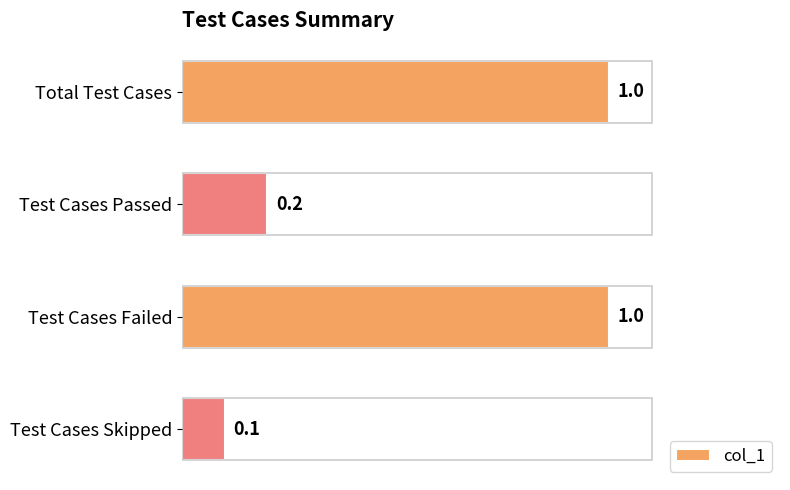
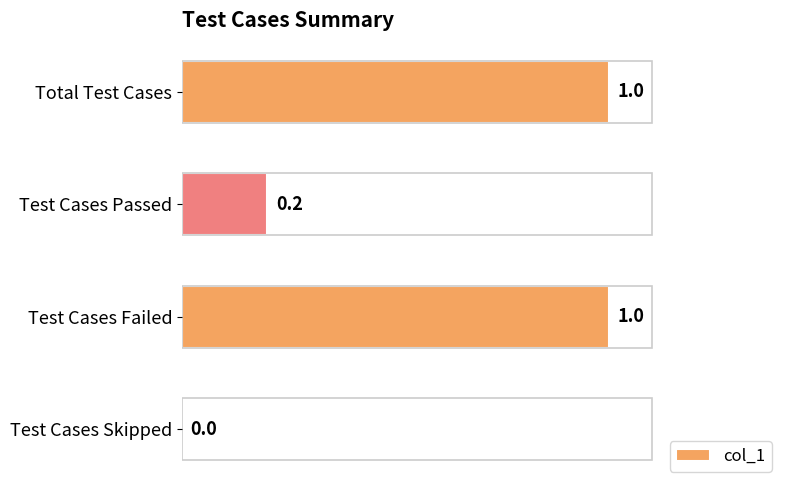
Test Cases Skipped: 0.1 -> 0.0
